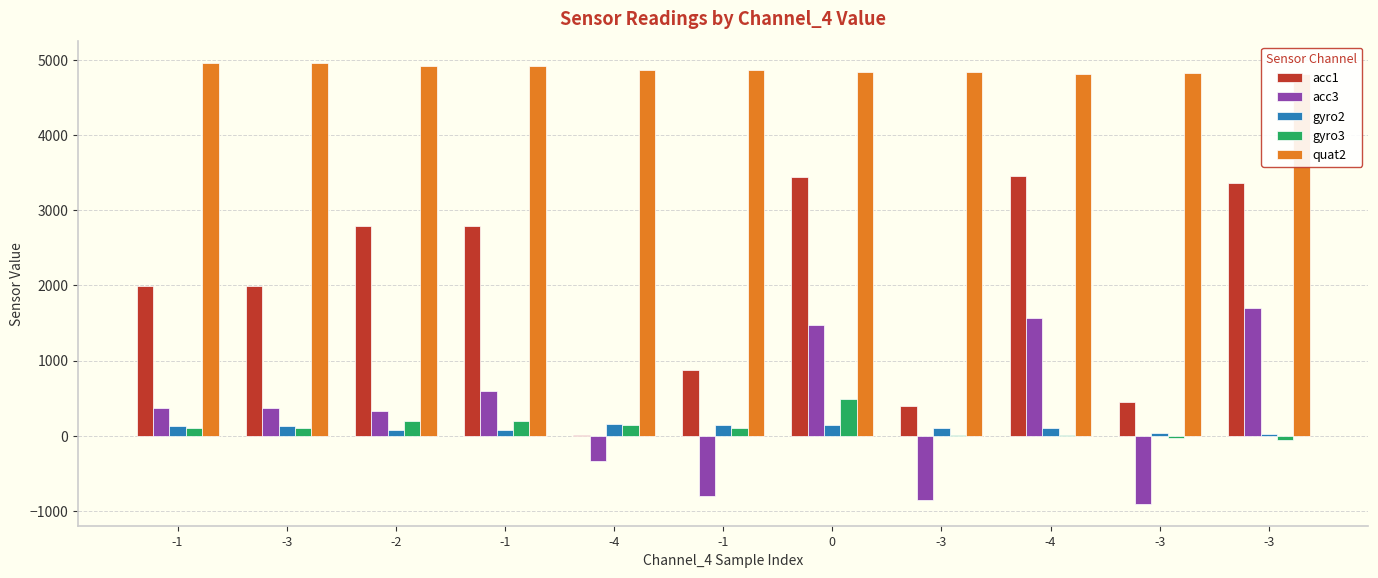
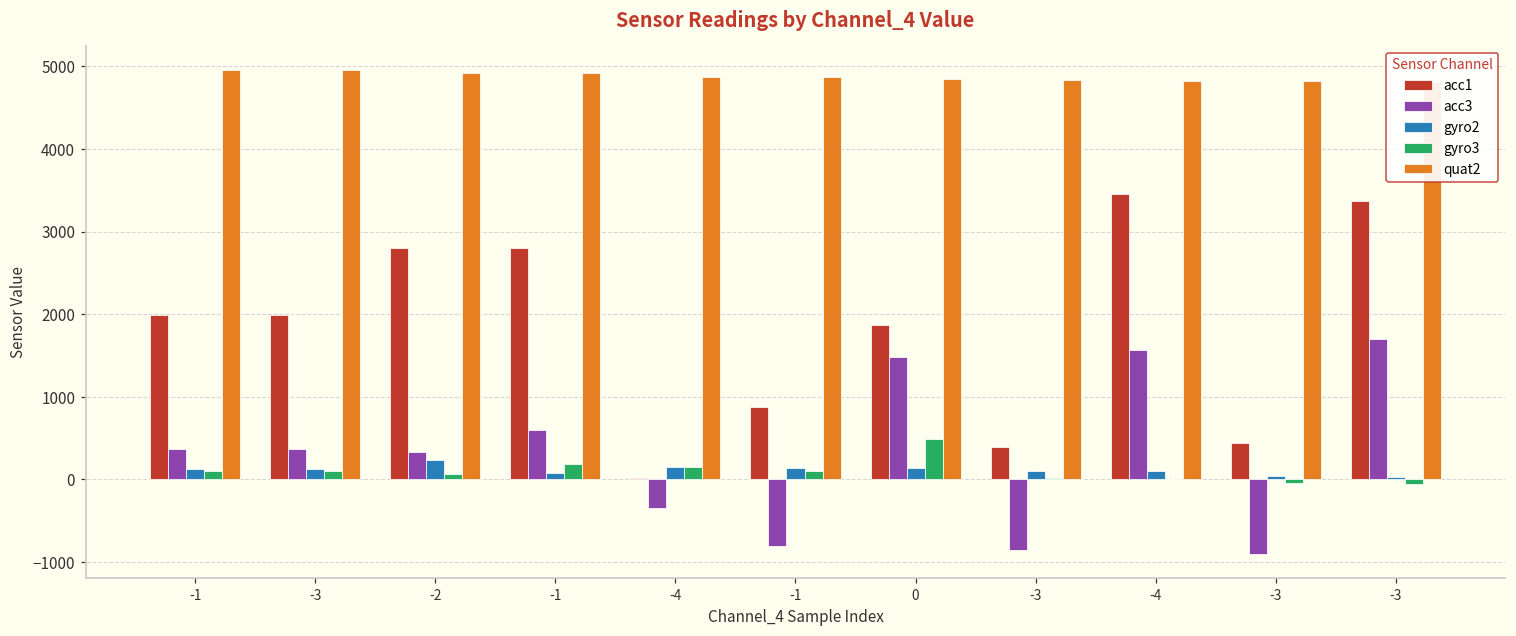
gyro2, -2: 100 -> 200
gyro3, -2: 200 -> 100
acc1, 0: 3400 -> 1900
